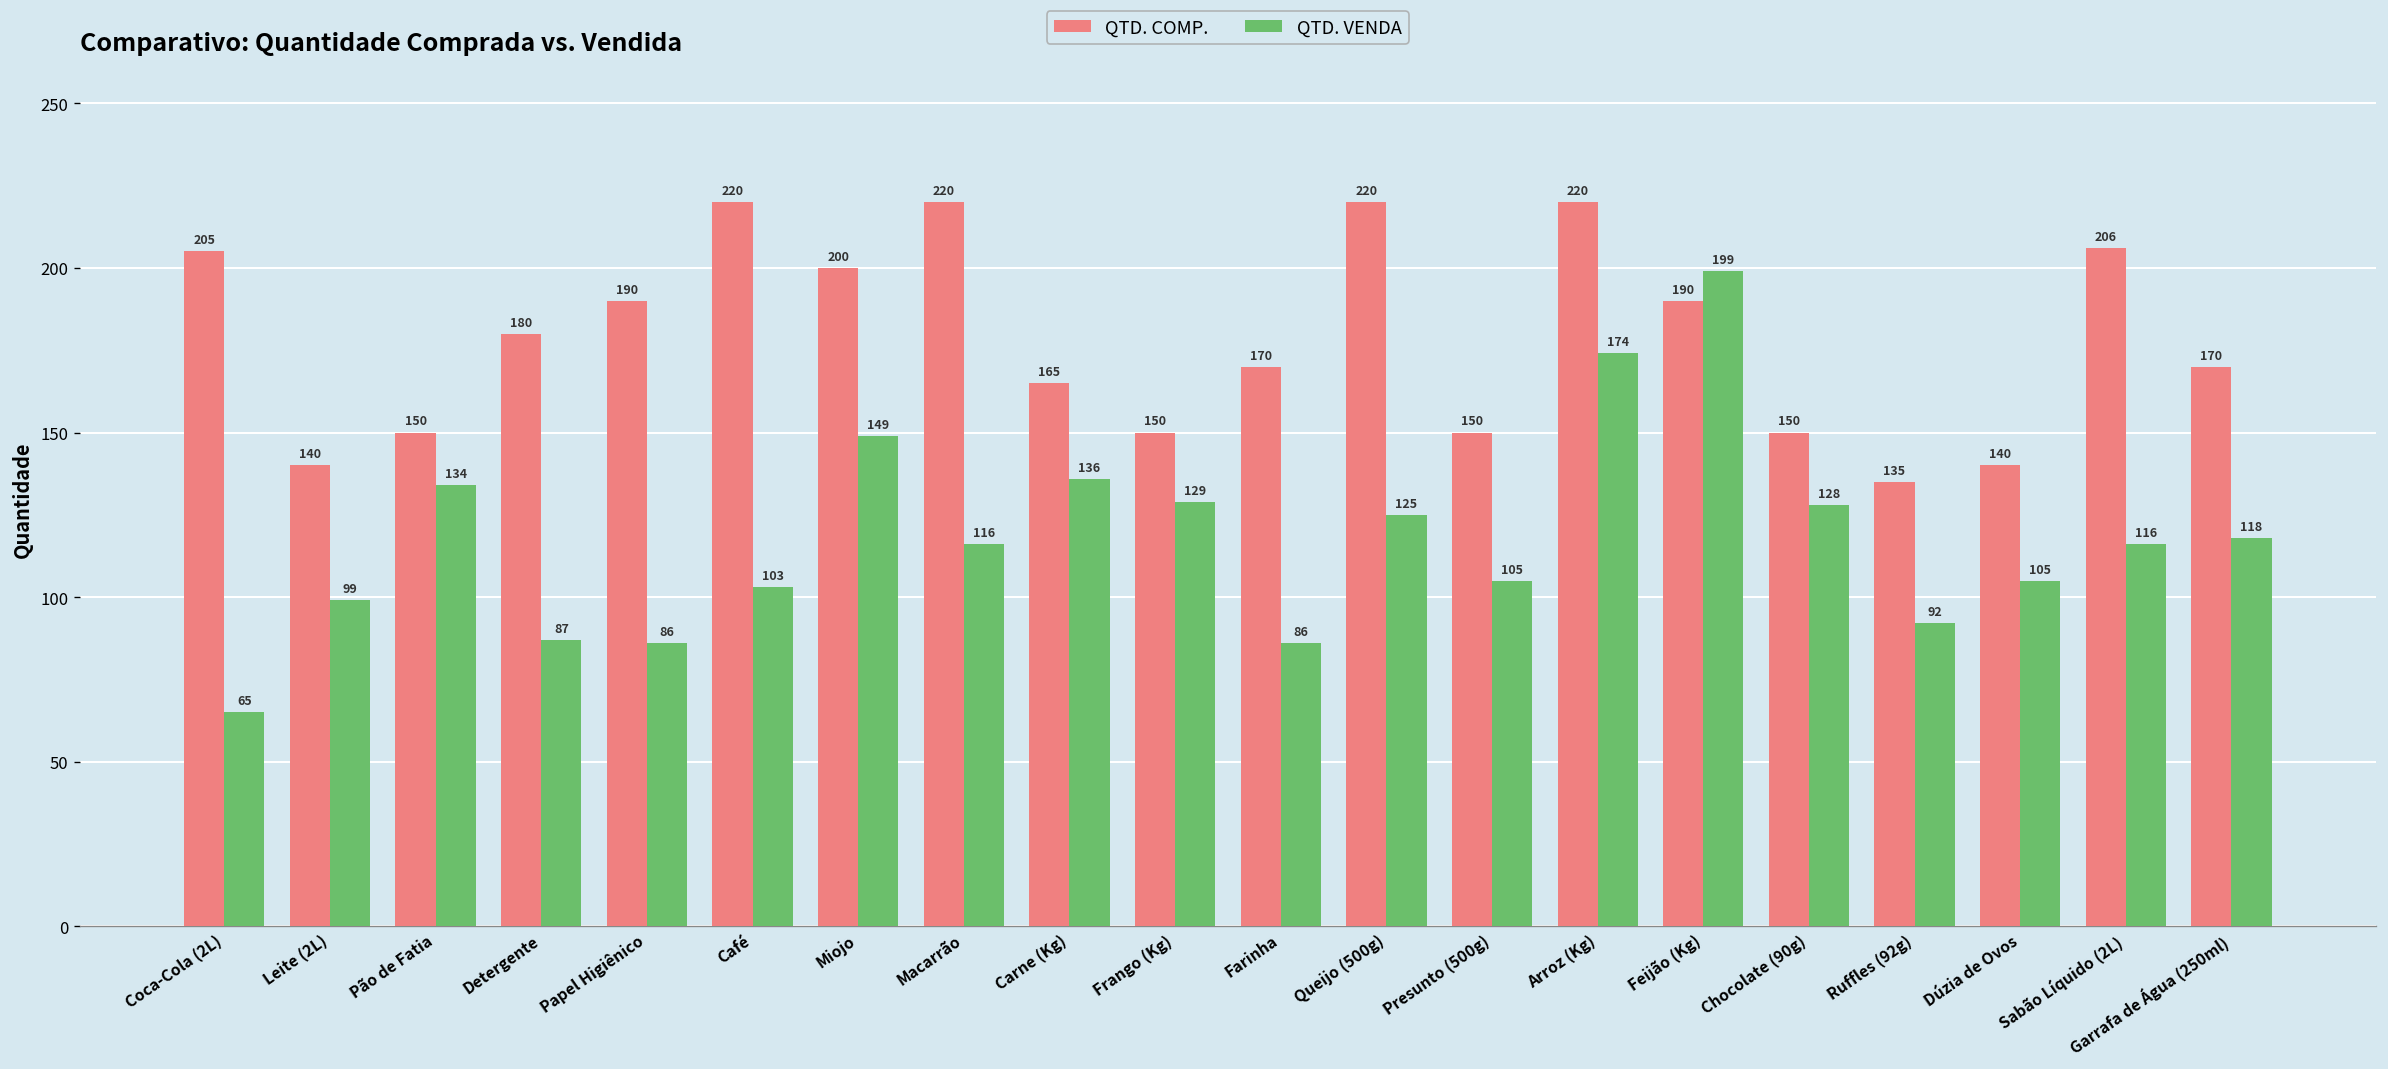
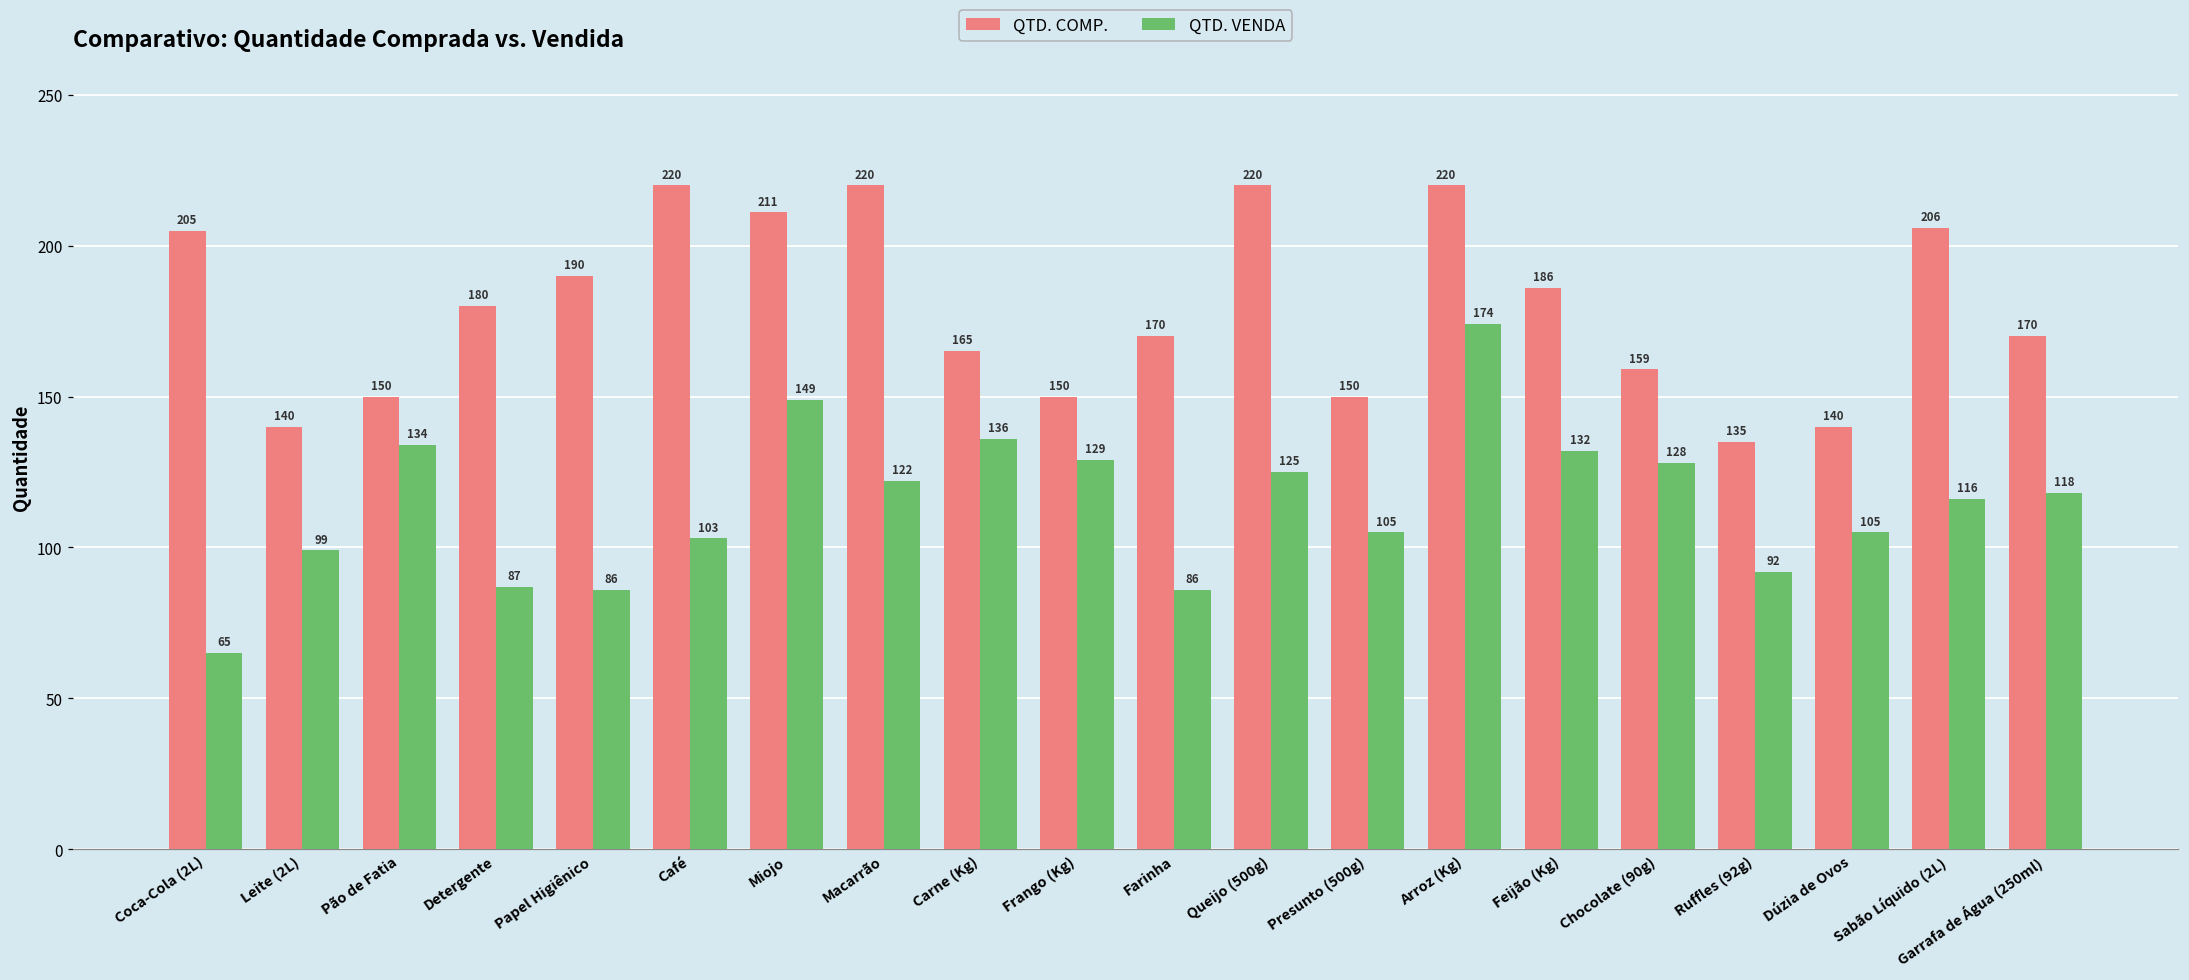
QTD. COMP., Miojo: 200 -> 211
QTD. VENDA, Macarrão: 116 -> 122
QTD. COMP., Feijão (Kg): 190 -> 186
QTD. VENDA, Feijão (Kg): 199 -> 132
QTD. COMP., Chocolate (90g): 150 -> 159
